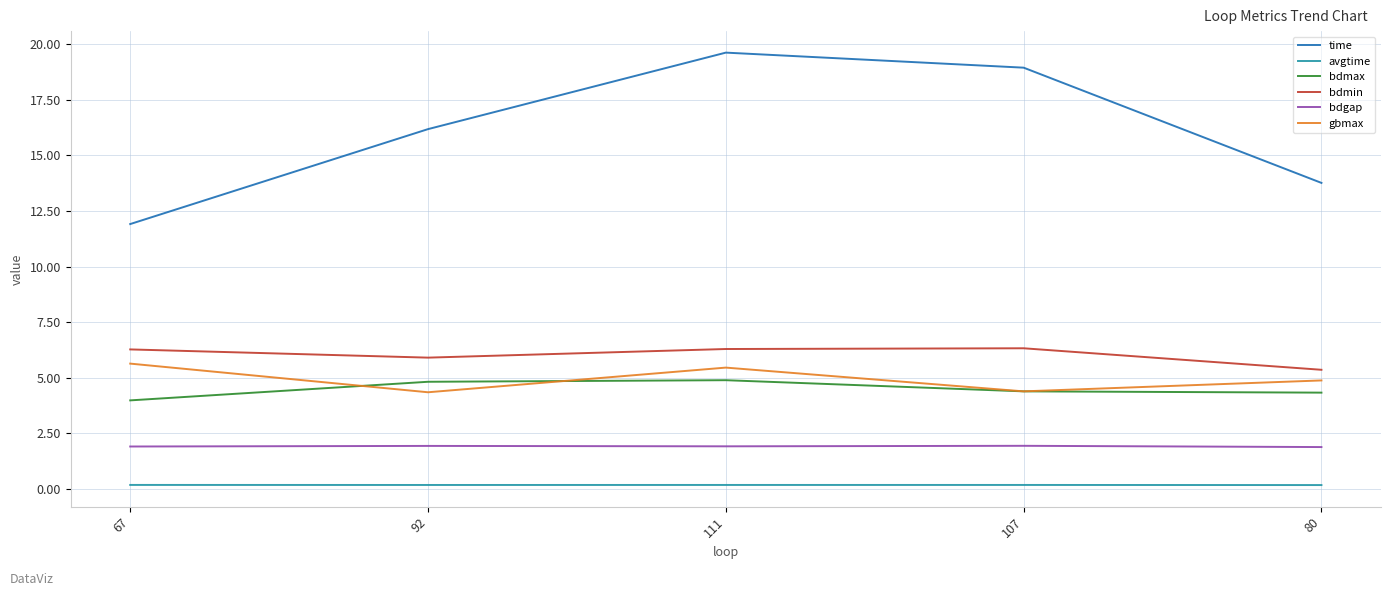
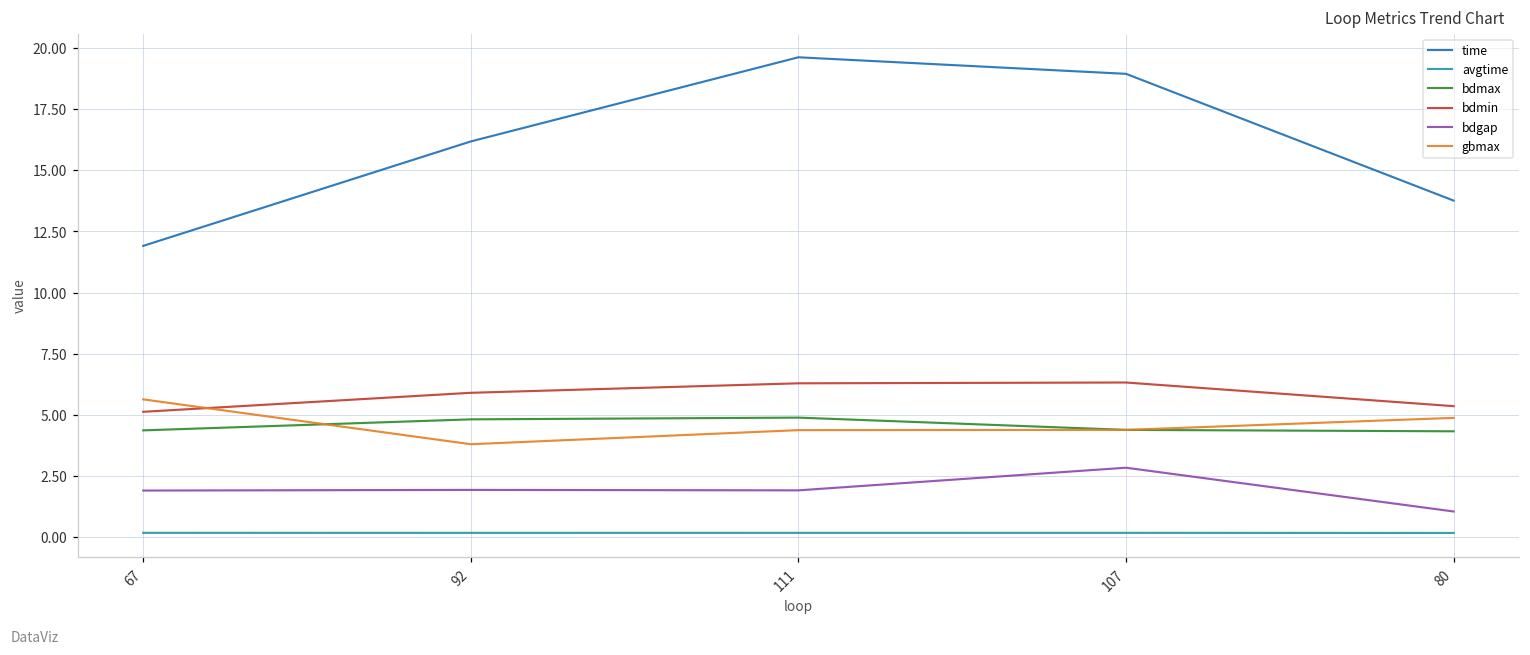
bdmax, 67: 4.0 -> 4.4
bdmin, 67: 6.3 -> 5.1
gbmax, 92: 4.3 -> 3.8
gbmax, 111: 5.5 -> 4.4
bdgap, 107: 1.9 -> 2.8
bdgap, 80: 1.9 -> 1.1
